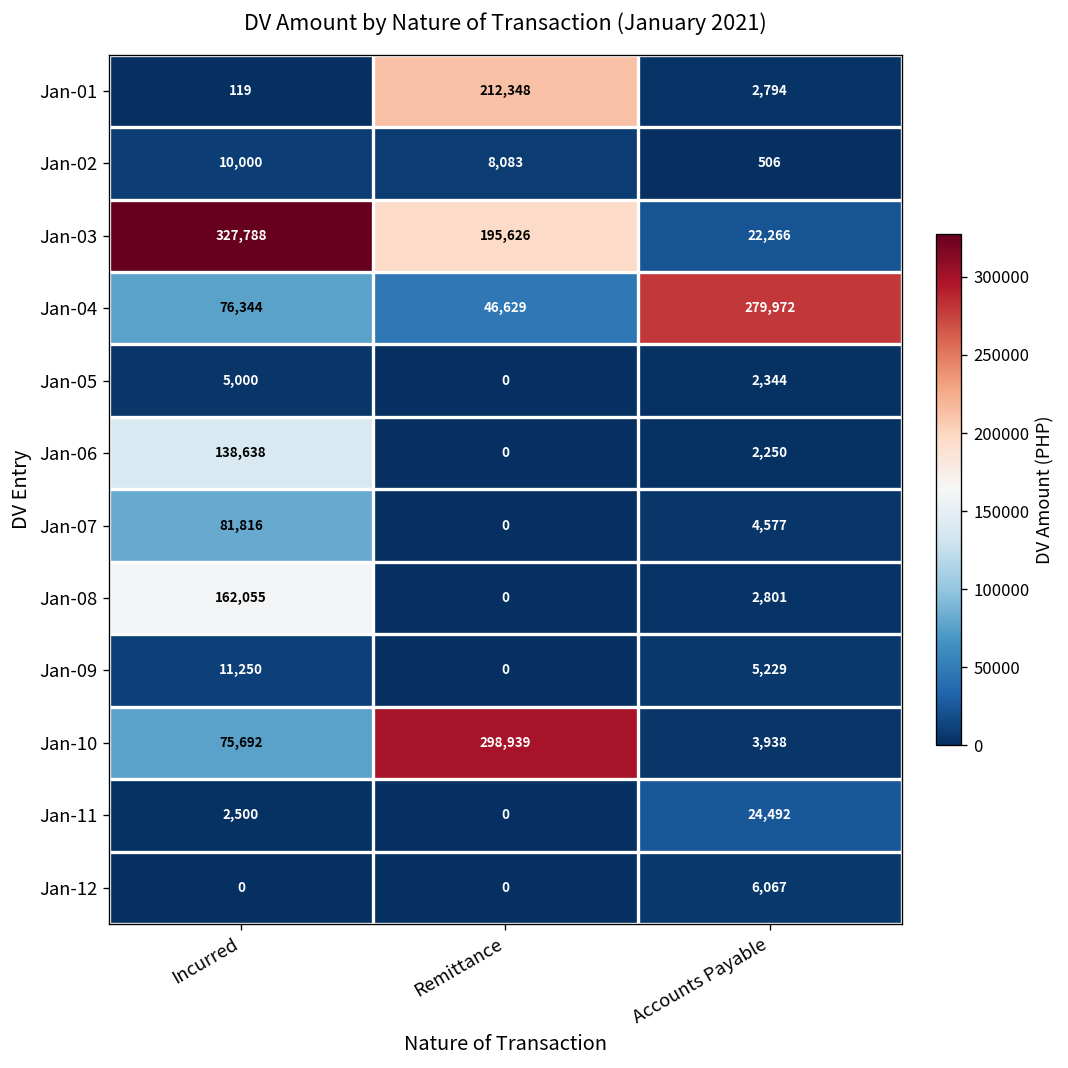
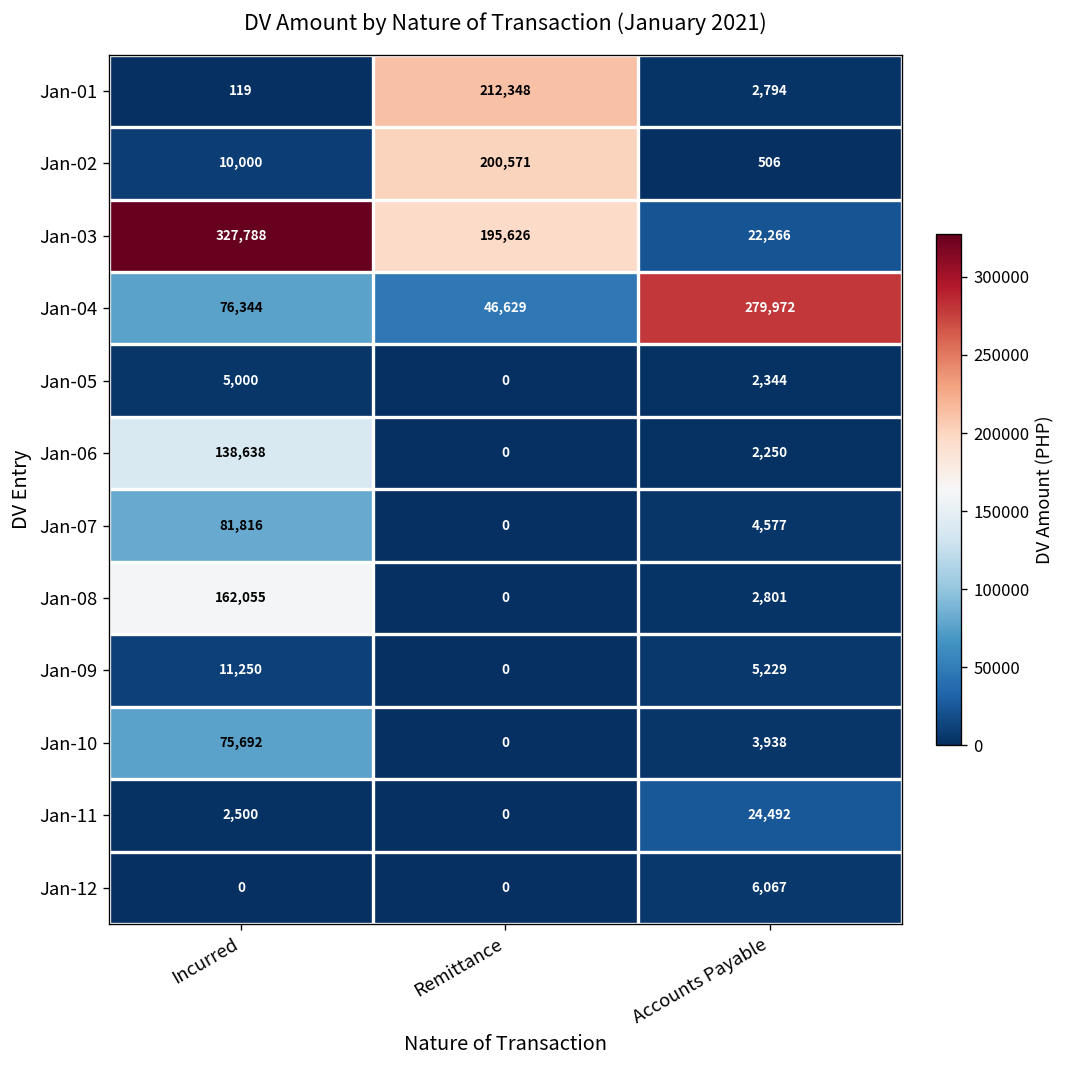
Jan-02, Remittance: 8,083 -> 200,571
Jan-10, Remittance: 298,939 -> 0
